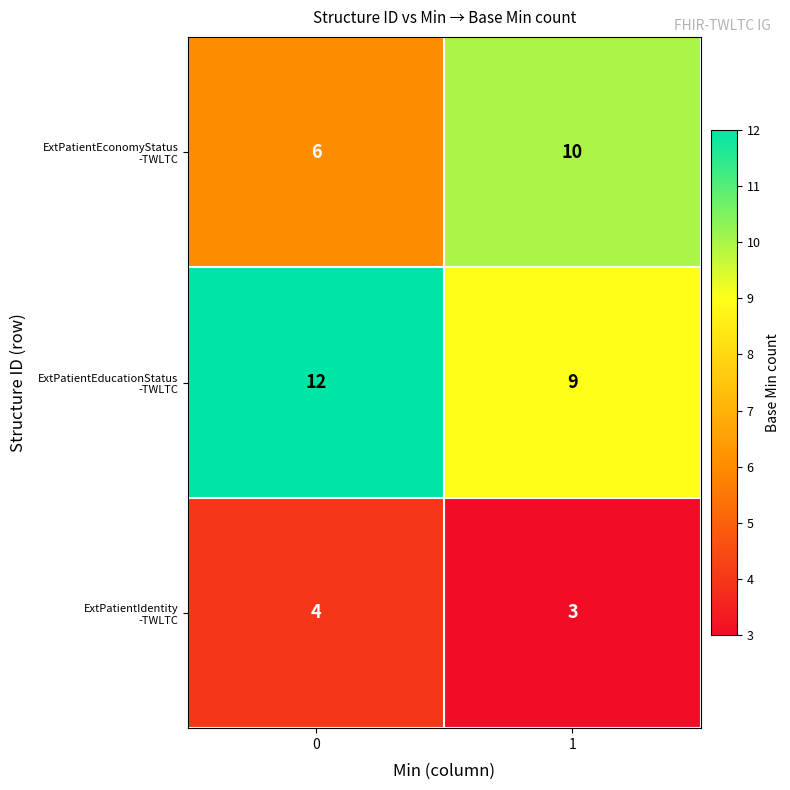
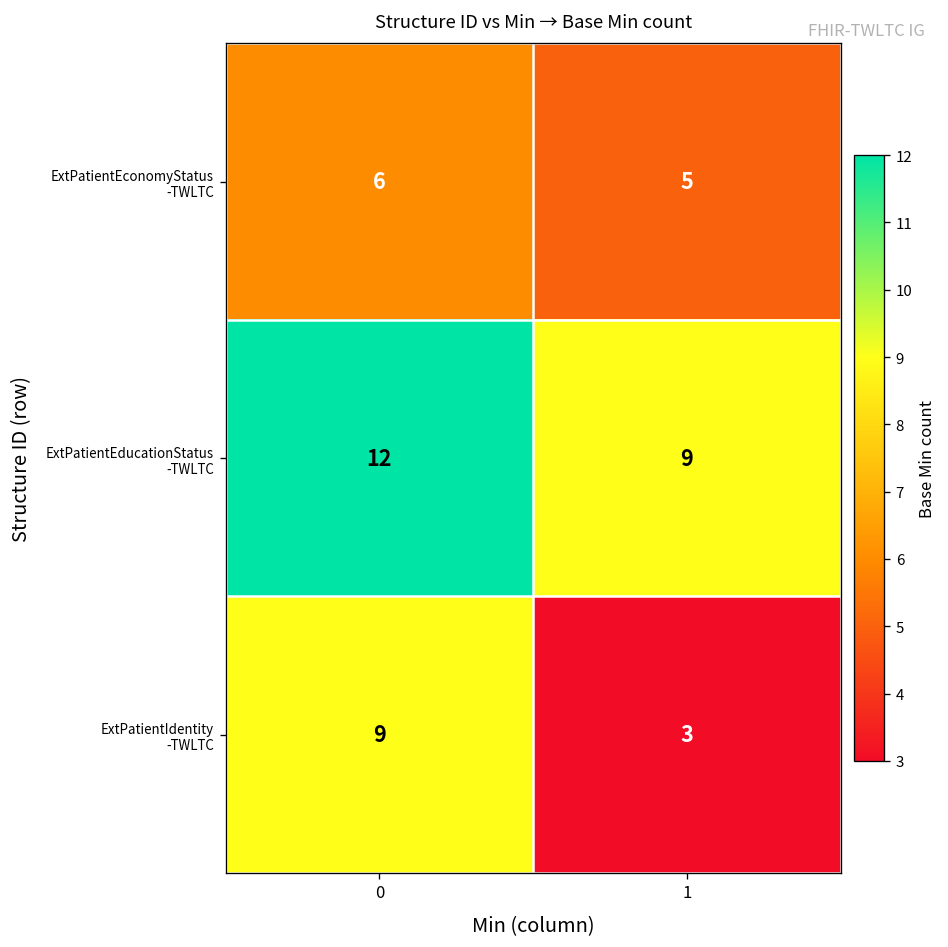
ExtPatientEconomyStatus -TWLTC, 1: 10 -> 5
ExtPatientIdentity -TWLTC, 0: 4 -> 9
